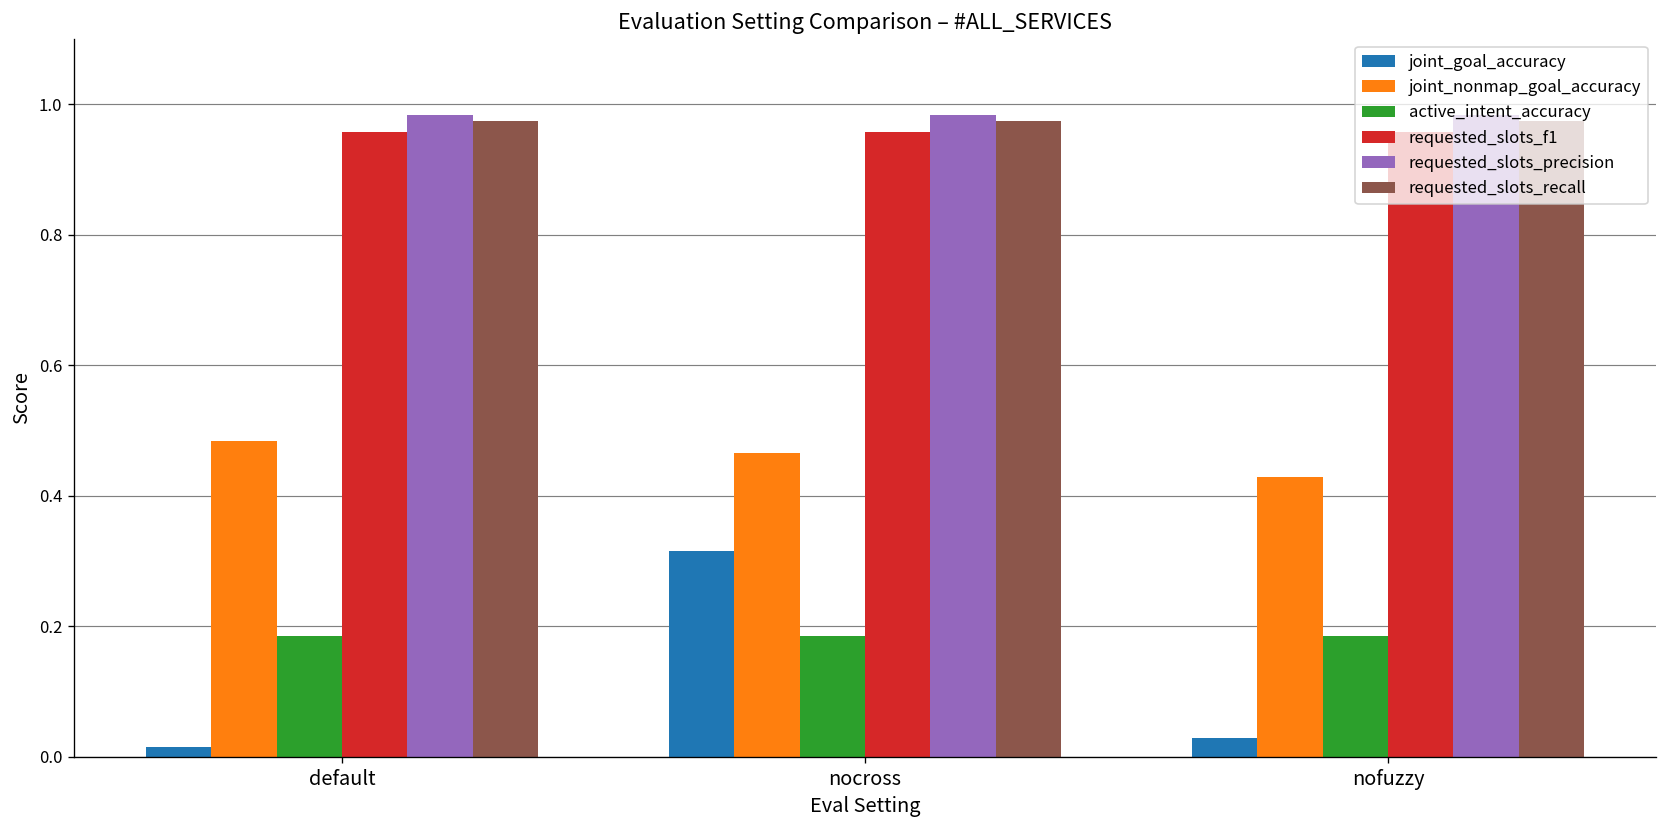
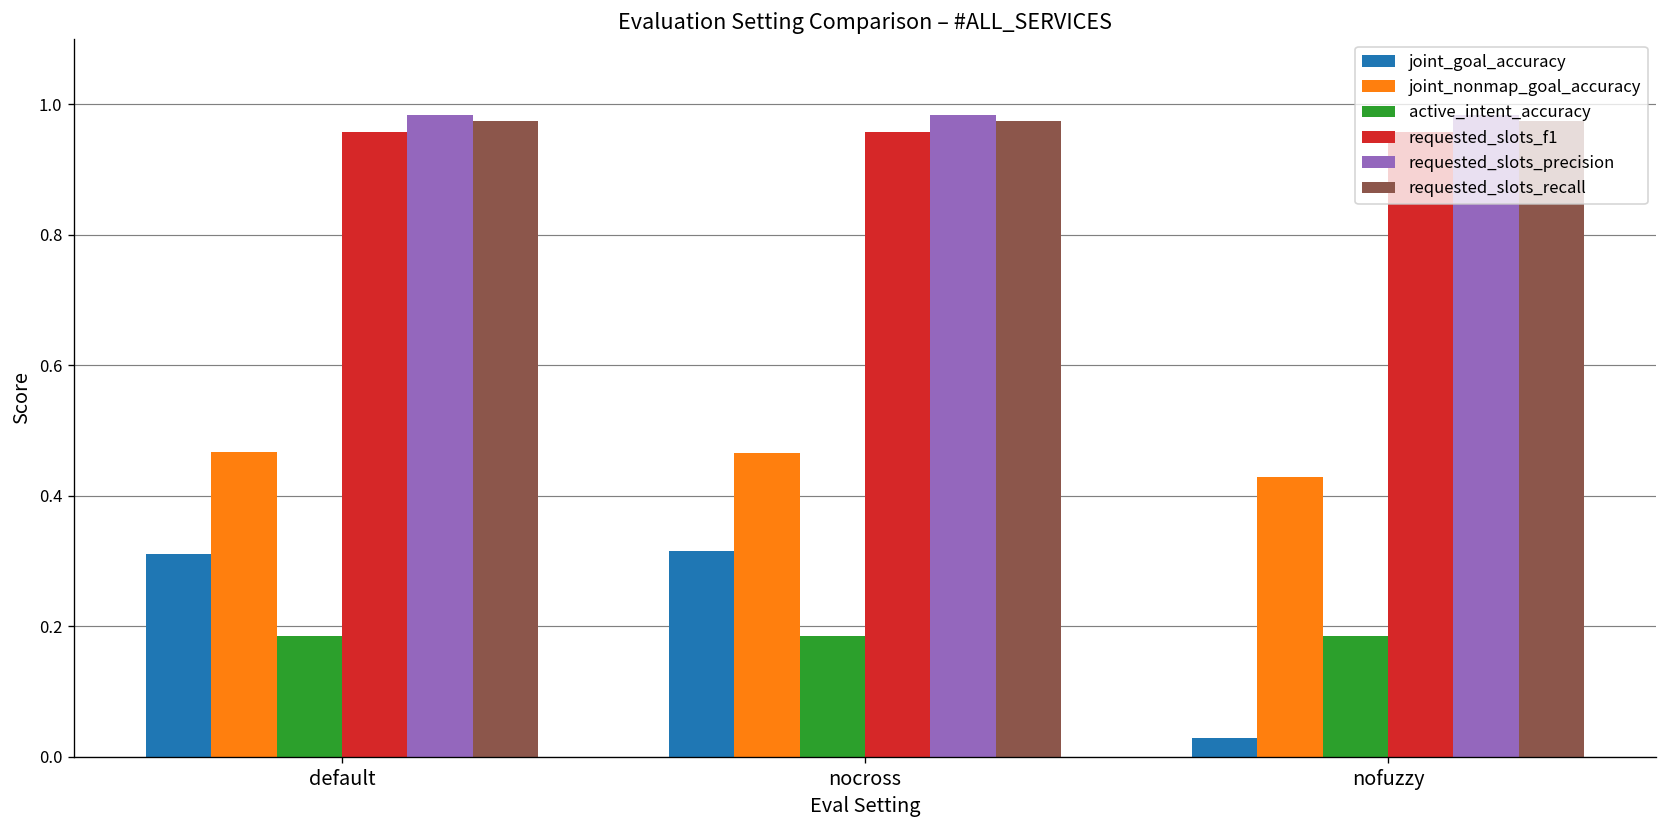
joint_goal_accuracy, default: 0.01 -> 0.31
joint_nonmap_goal_accuracy, default: 0.48 -> 0.47
